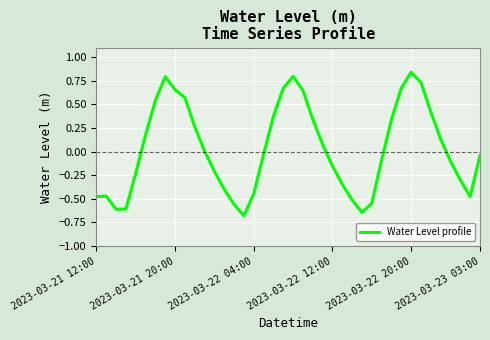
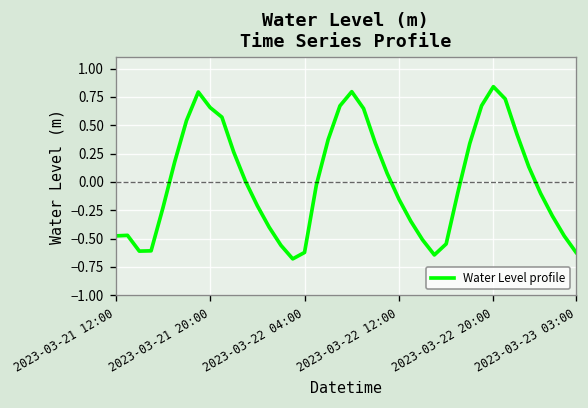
2023-03-22 04:00: -0.4 -> -0.6
2023-03-23 03:00: 0.0 -> -0.6
